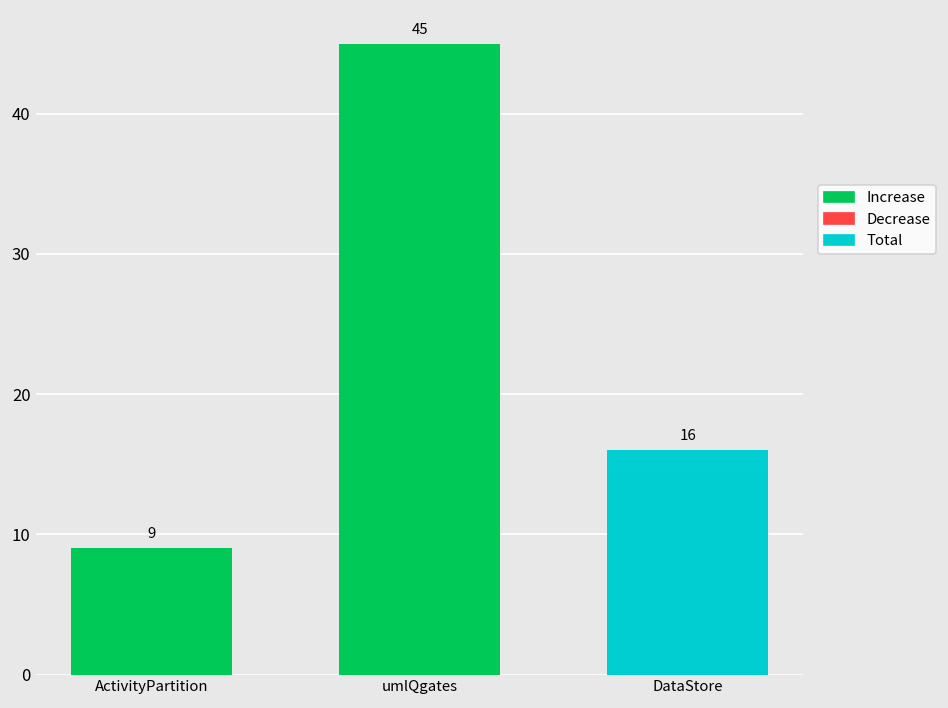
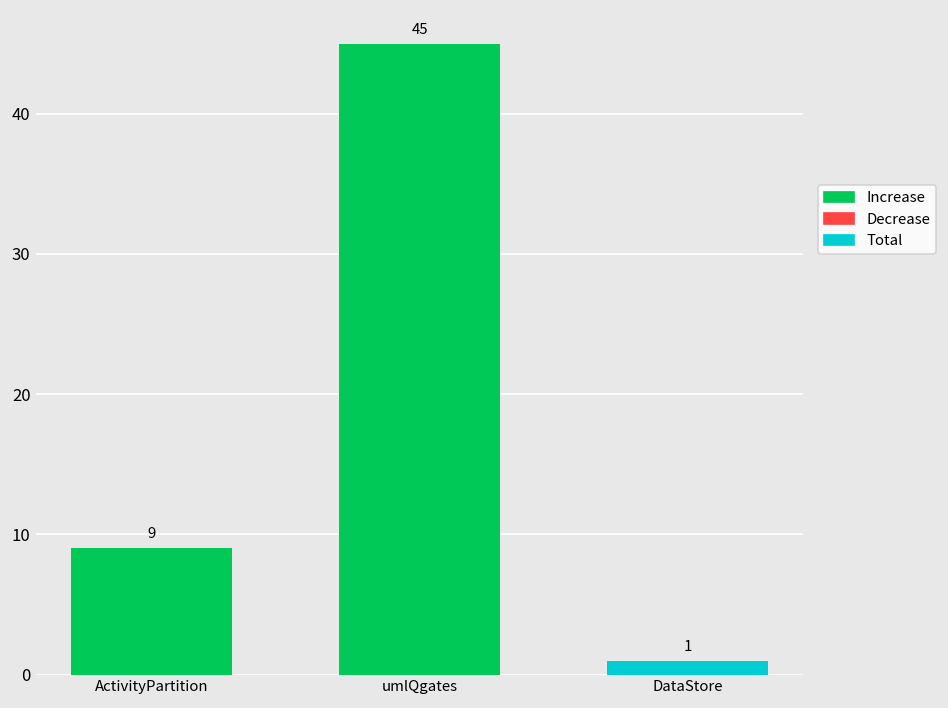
DataStore: 16 -> 1
